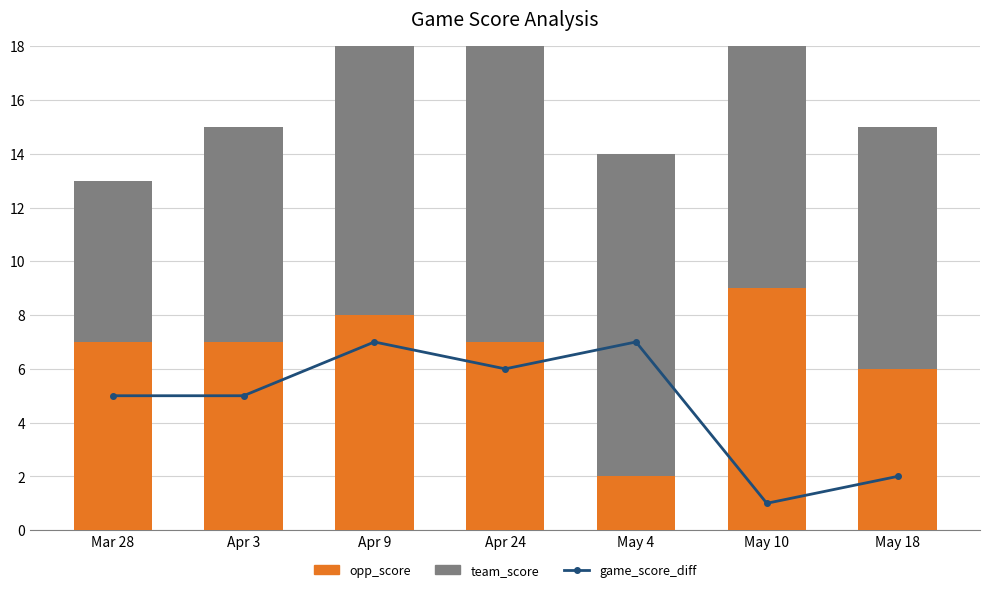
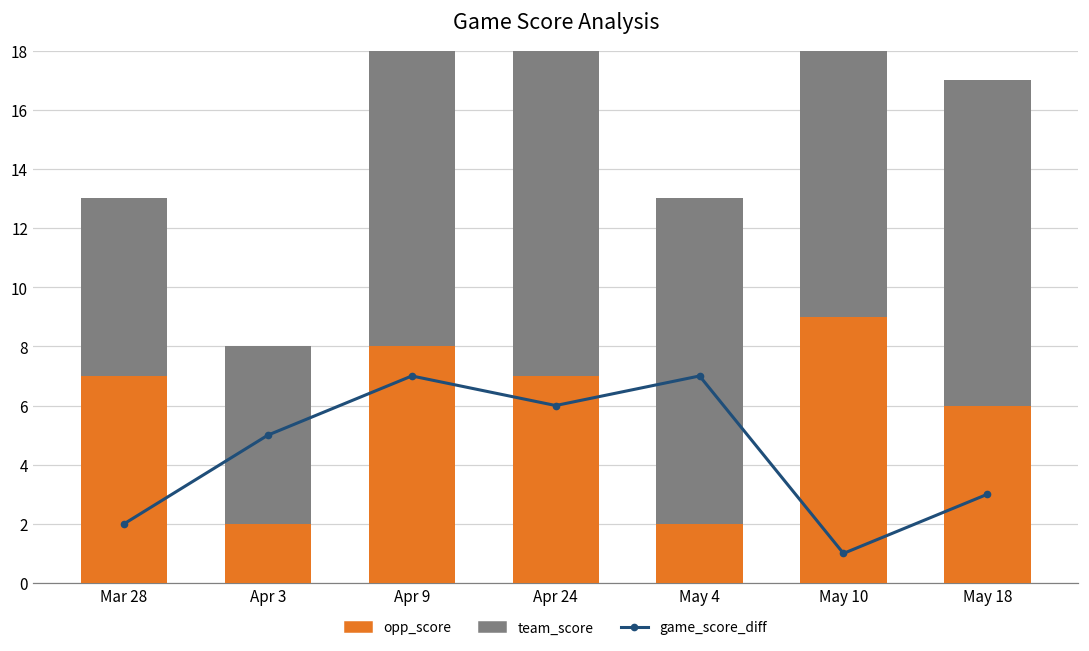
game_score_diff, Mar 28: 5 -> 2
opp_score, Apr 3: 7 -> 2
team_score, Apr 3: 8 -> 6
team_score, May 4: 12 -> 11
game_score_diff, May 18: 2 -> 3
team_score, May 18: 9 -> 11
